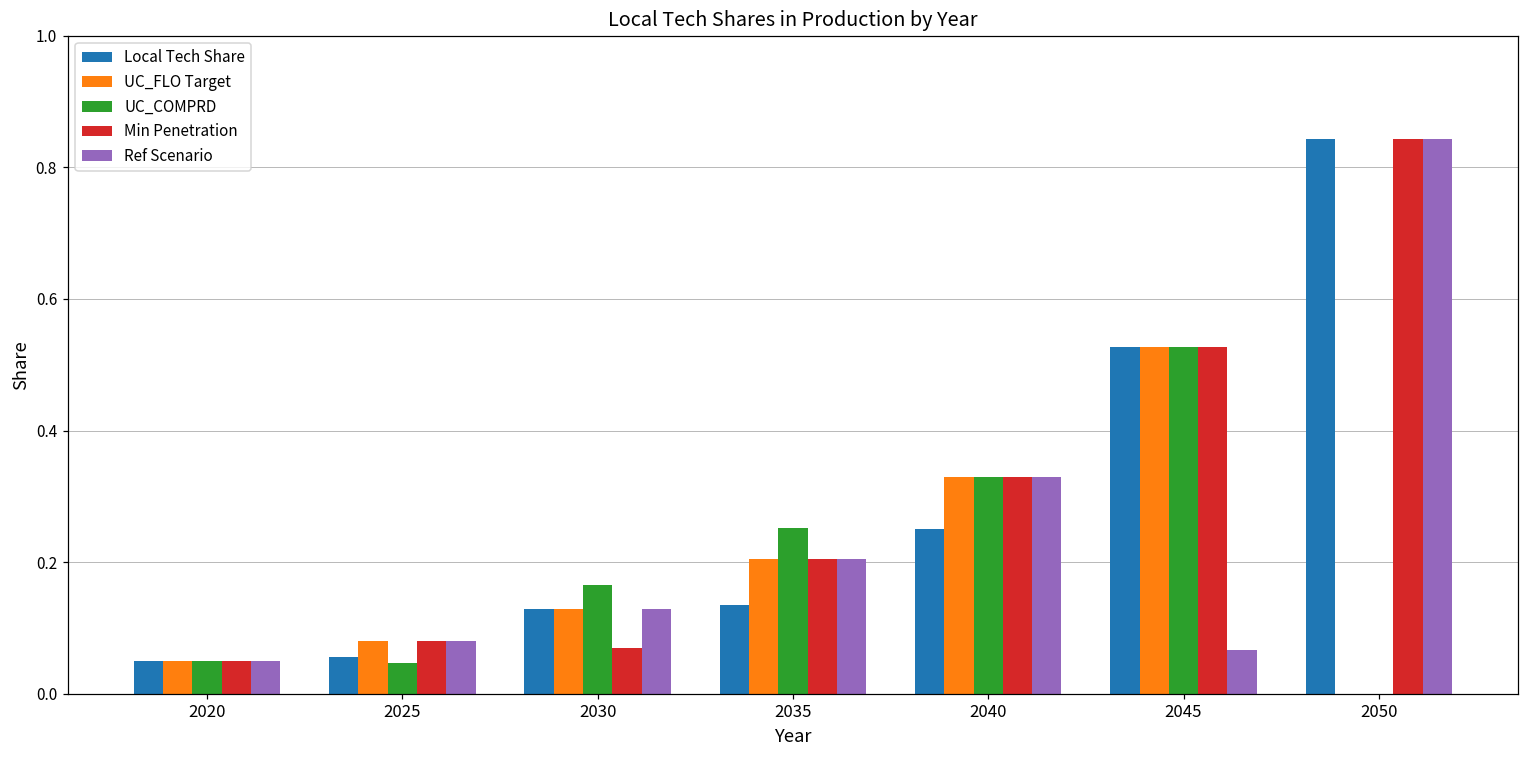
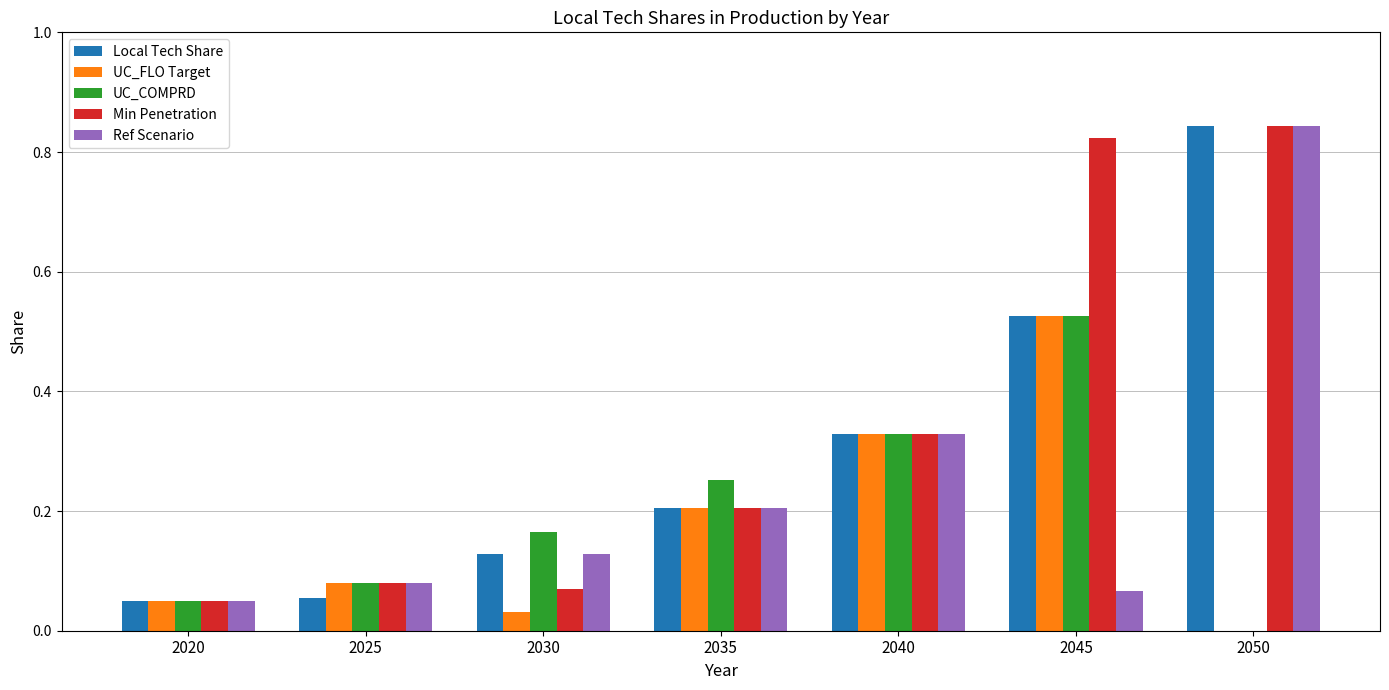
UC_COMPRD, 2025: 0.05 -> 0.08
UC_FLO Target, 2030: 0.13 -> 0.03
Local Tech Share, 2035: 0.14 -> 0.21
Local Tech Share, 2040: 0.25 -> 0.33
Min Penetration, 2045: 0.53 -> 0.82
